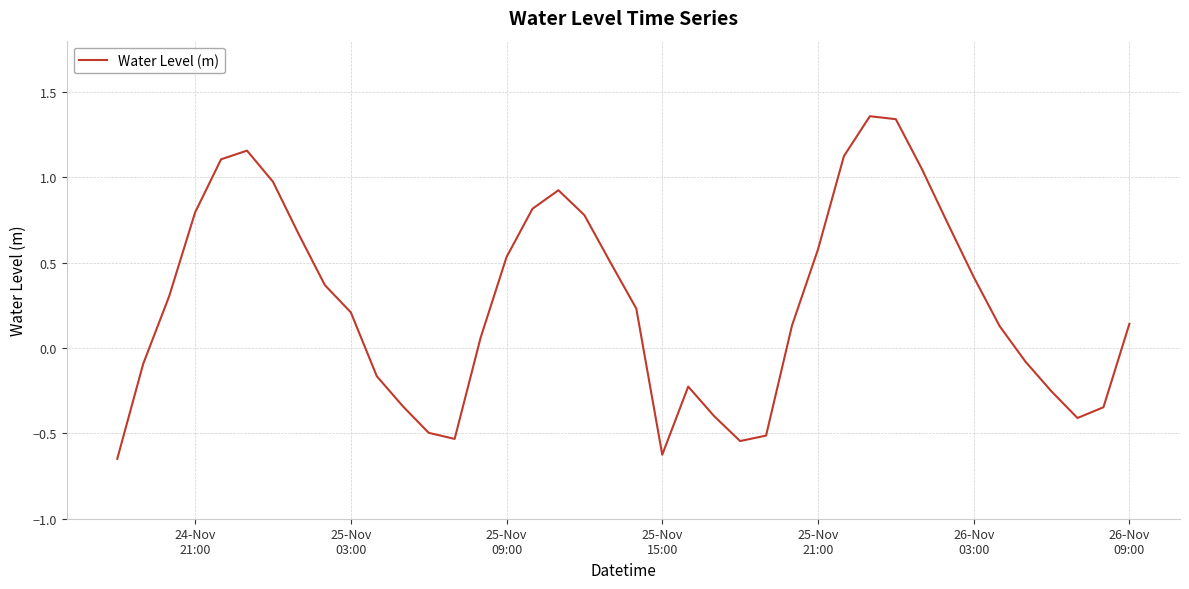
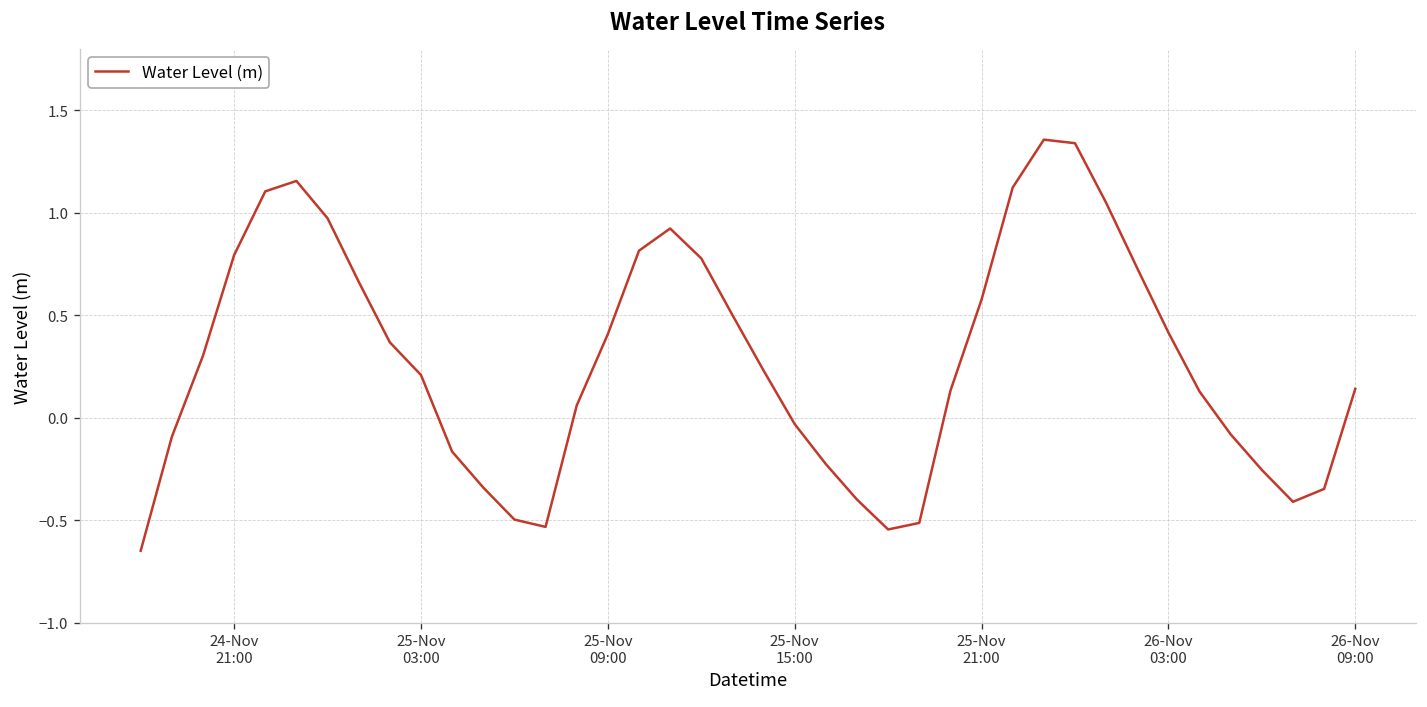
25-Nov 09:00: 0.53 -> 0.41
25-Nov 15:00: -0.63 -> -0.03
